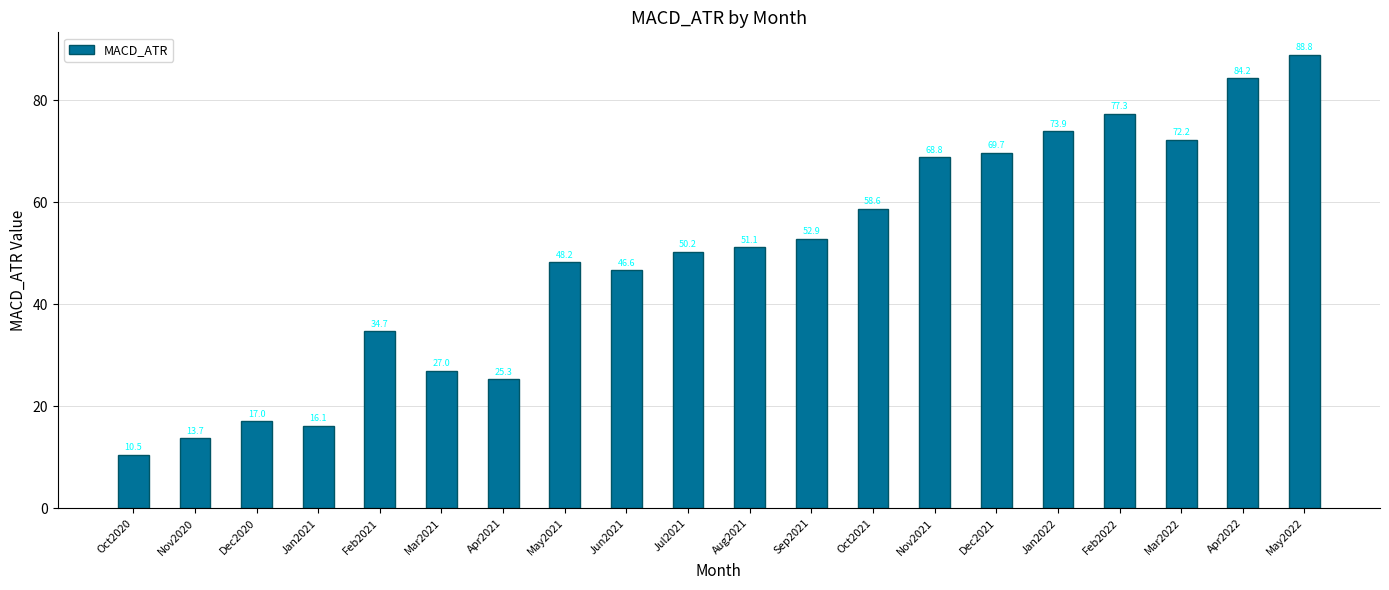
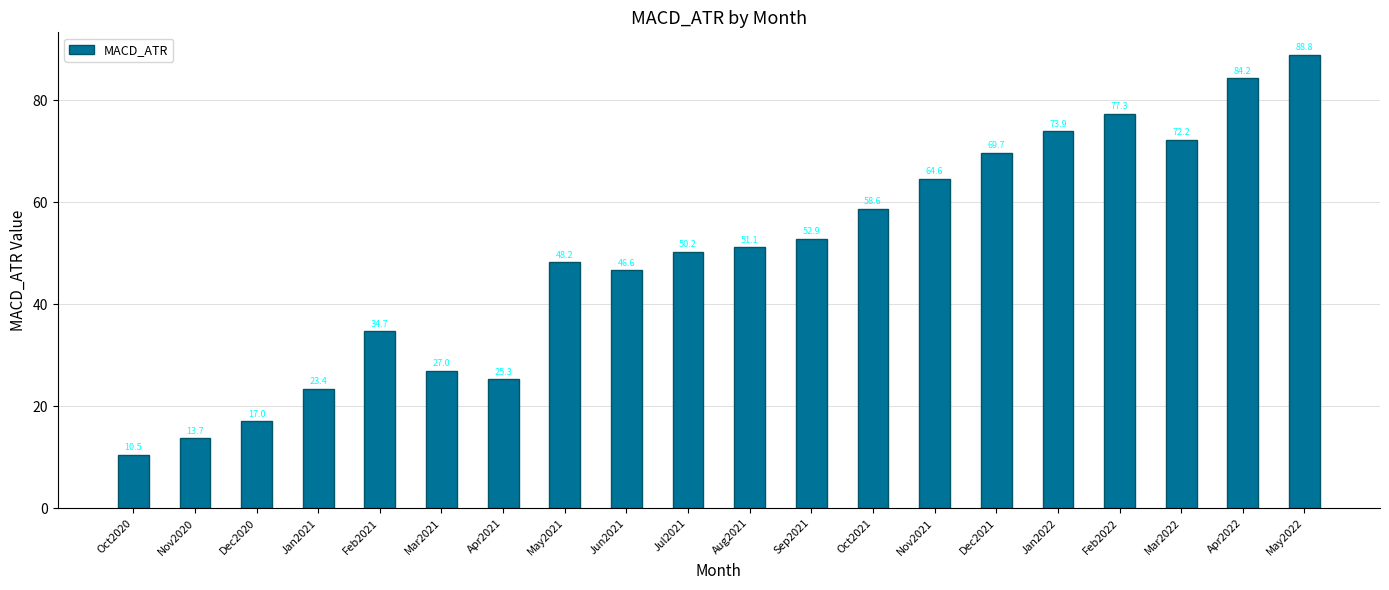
Jan2021: 16.1 -> 23.4
Nov2021: 68.8 -> 64.6
